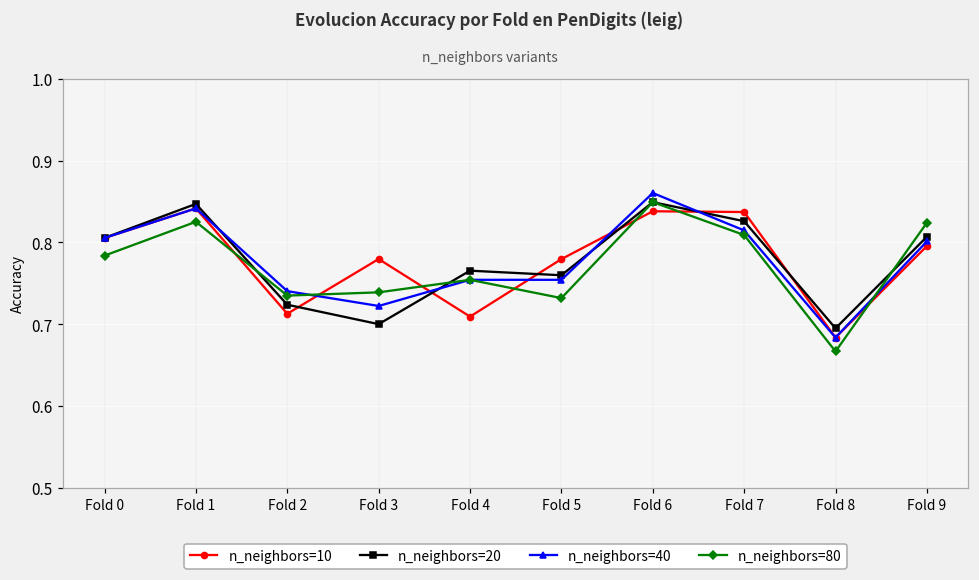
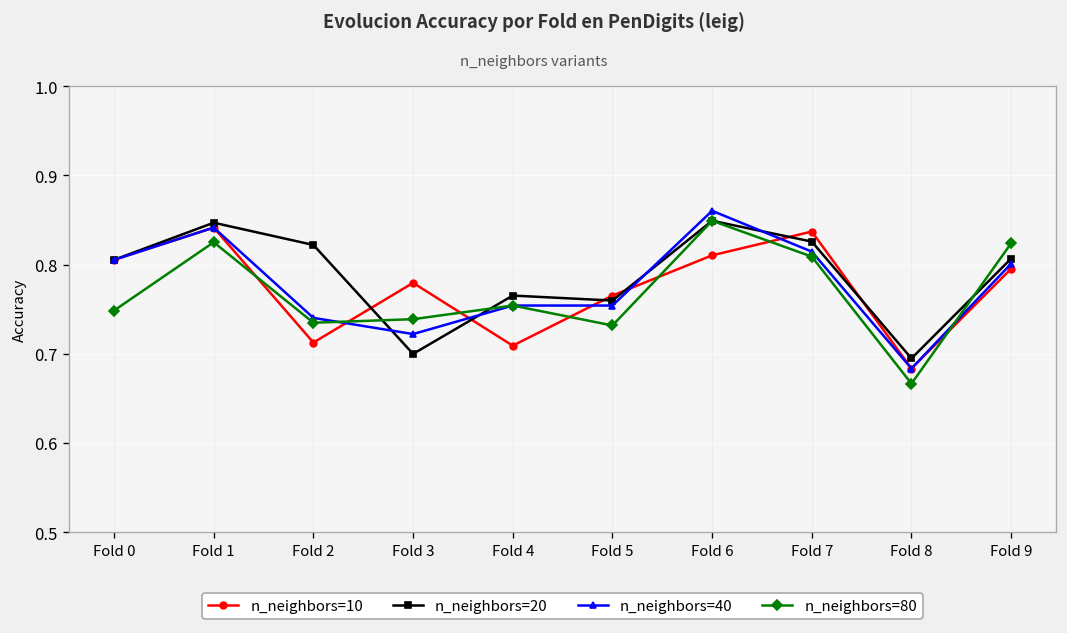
n_neighbors=80, Fold 0: 0.78 -> 0.75
n_neighbors=20, Fold 2: 0.72 -> 0.82
n_neighbors=10, Fold 5: 0.78 -> 0.77
n_neighbors=10, Fold 6: 0.84 -> 0.81
